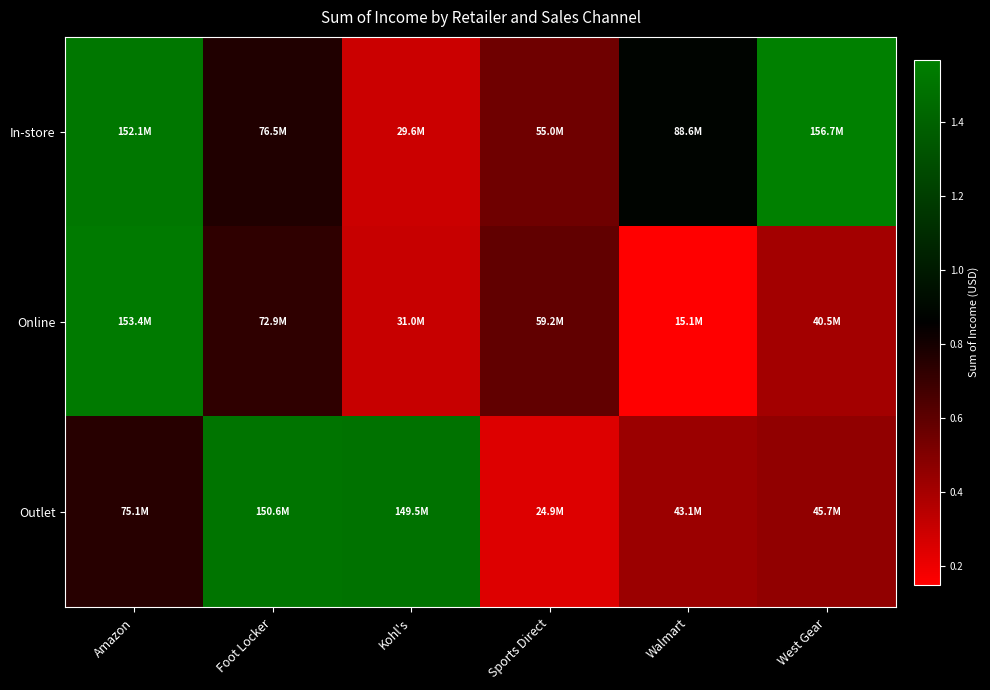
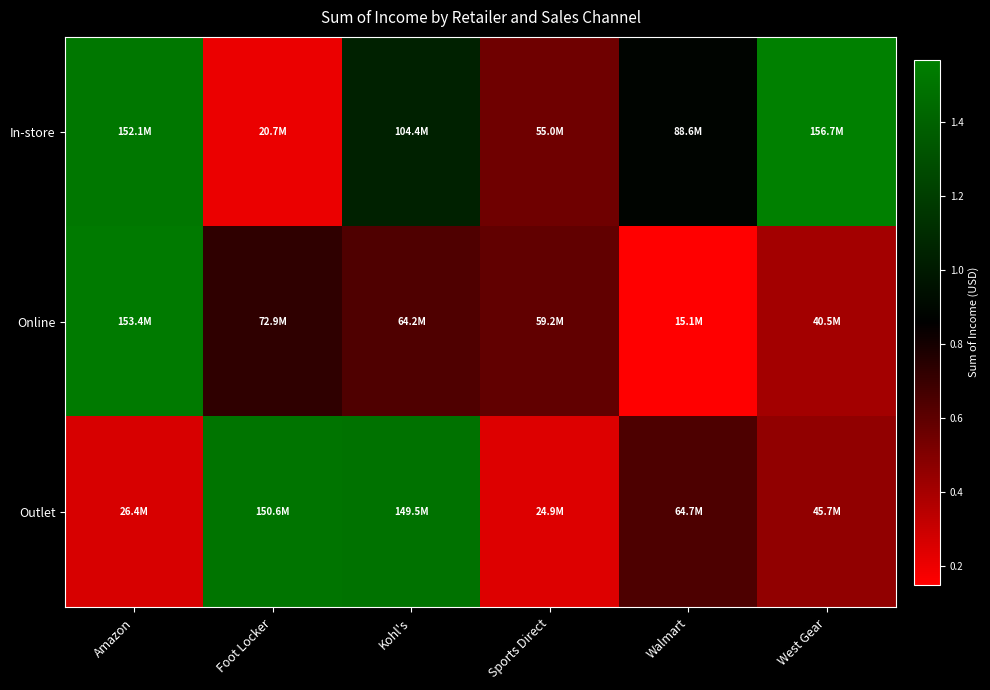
In-store, Foot Locker: 76.5M -> 20.7M
In-store, Kohl's: 29.6M -> 104.4M
Online, Kohl's: 31.0M -> 64.2M
Outlet, Amazon: 75.1M -> 26.4M
Outlet, Walmart: 43.1M -> 64.7M
